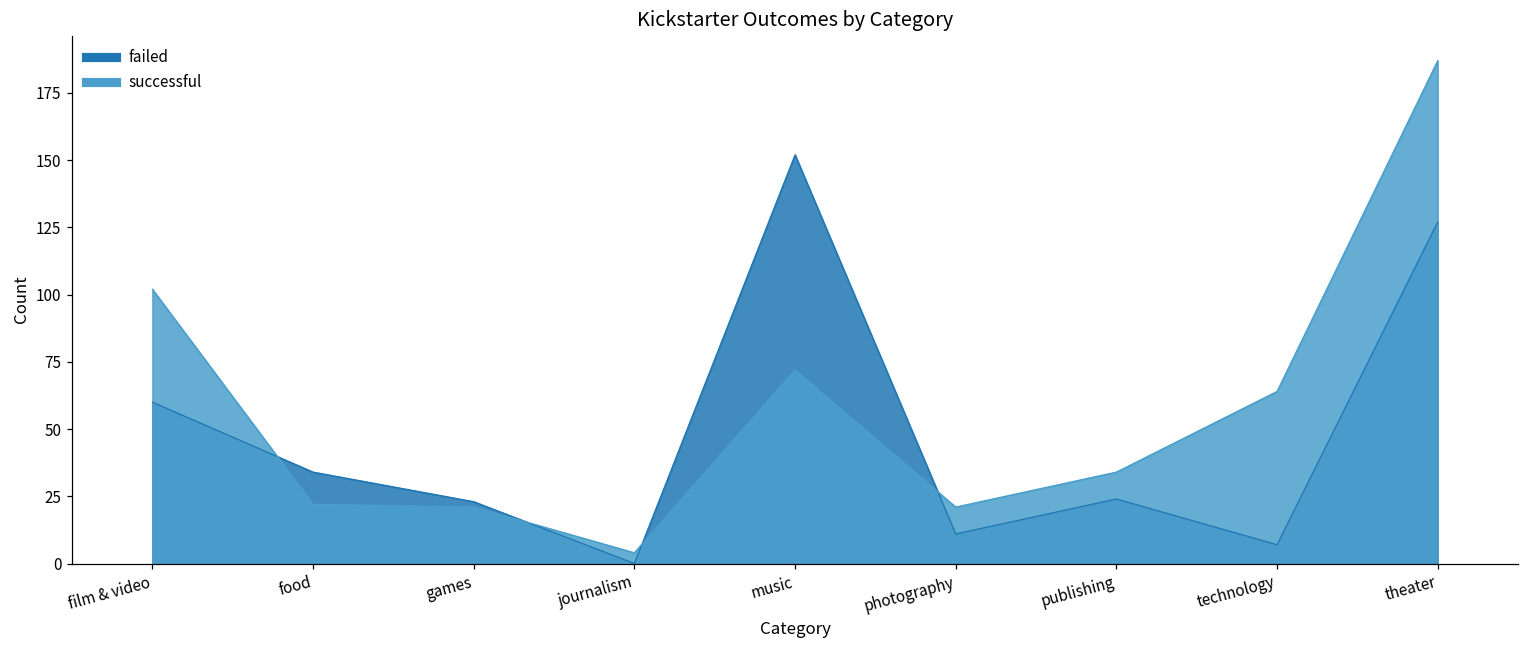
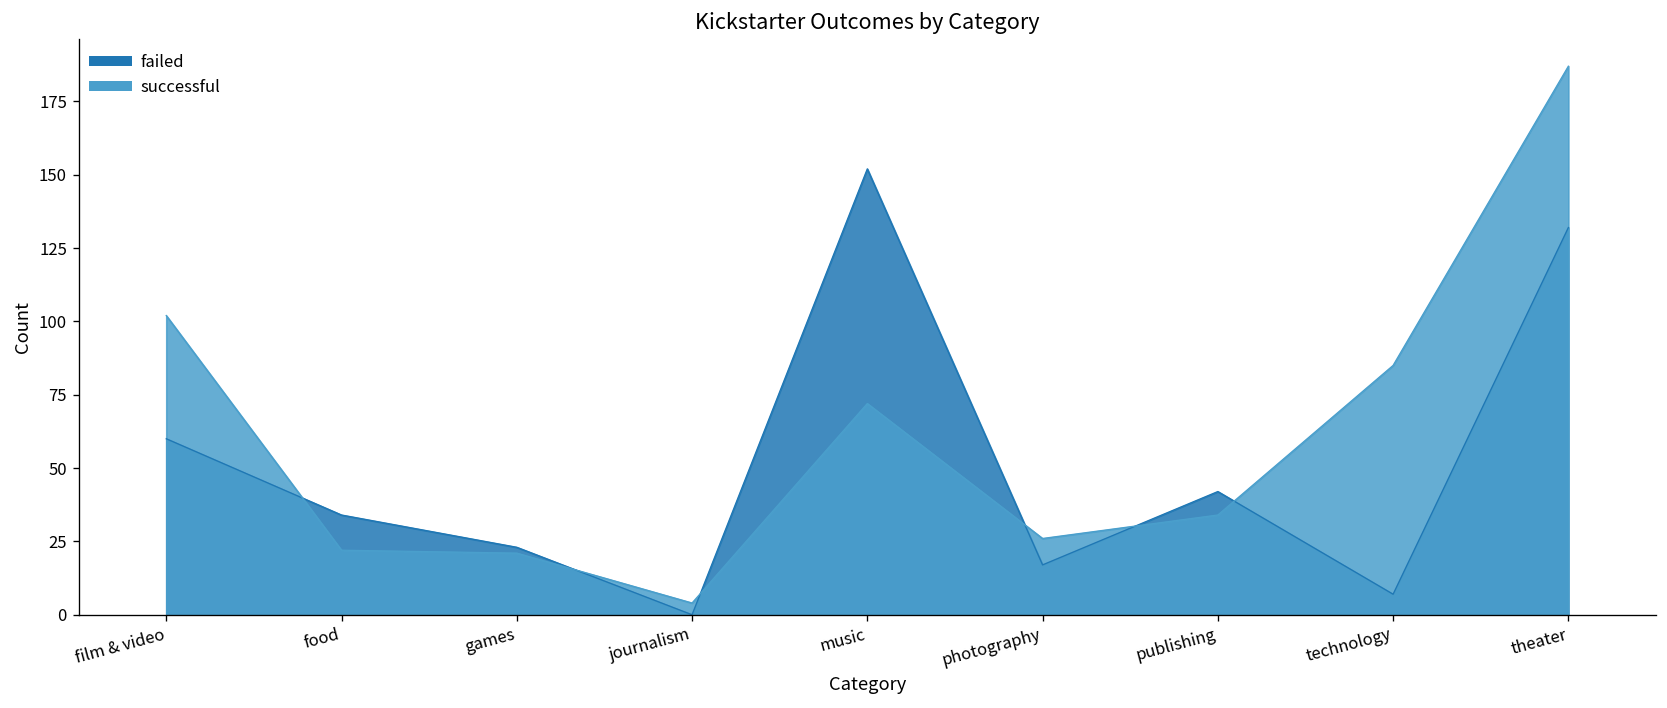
failed, photography: 11 -> 17
successful, photography: 21 -> 26
failed, publishing: 24 -> 42
successful, technology: 64 -> 85
failed, theater: 127 -> 132
